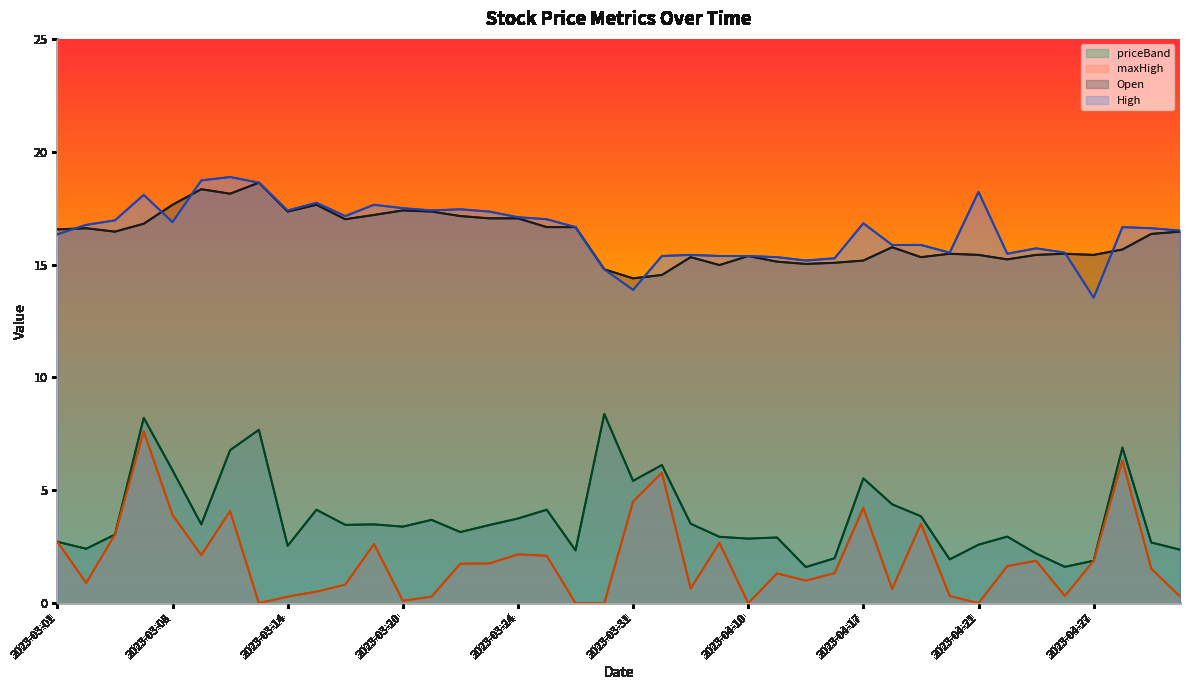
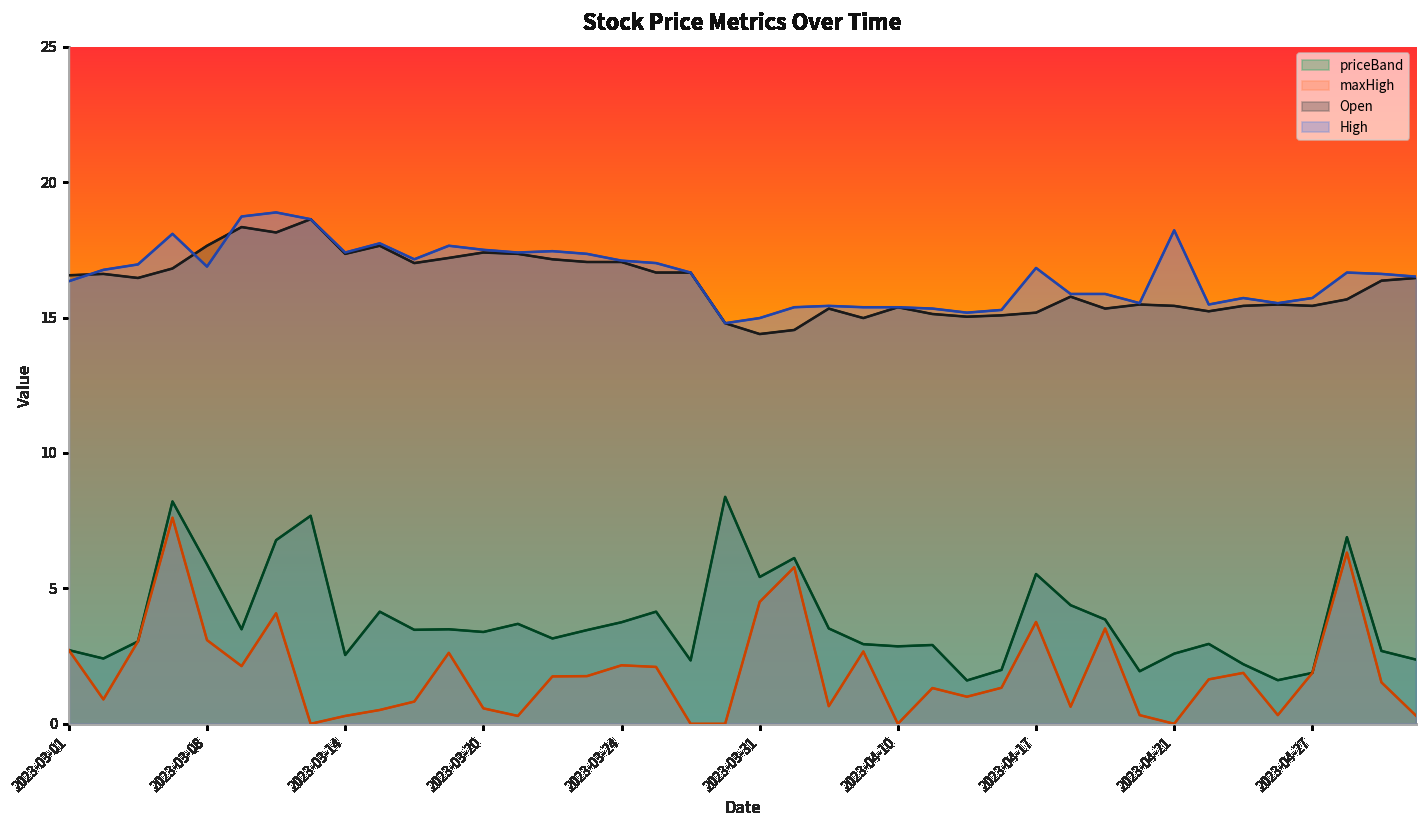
maxHigh, 2023-03-08: 3.9 -> 3.1
maxHigh, 2023-03-20: 0.1 -> 0.6
High, 2023-03-31: 13.9 -> 15.0
maxHigh, 2023-04-17: 4.2 -> 3.8
High, 2023-04-27: 13.5 -> 15.7
